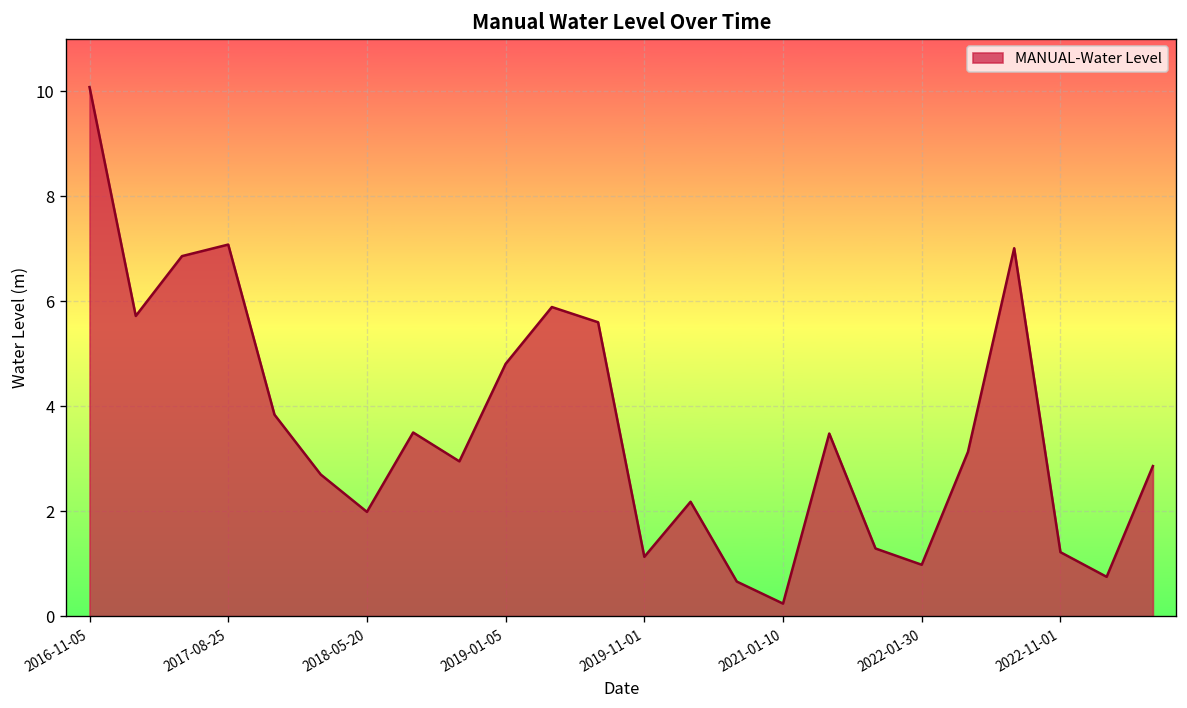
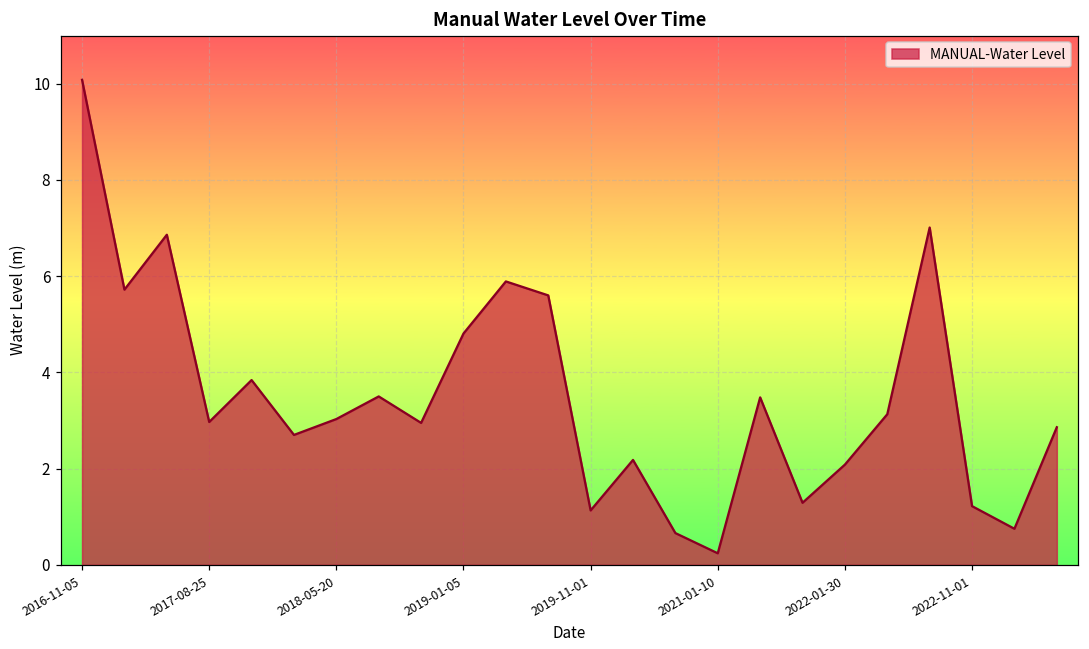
2017-08-25: 7.1 -> 3.0
2018-05-20: 2.0 -> 3.0
2022-01-30: 1.0 -> 2.1
